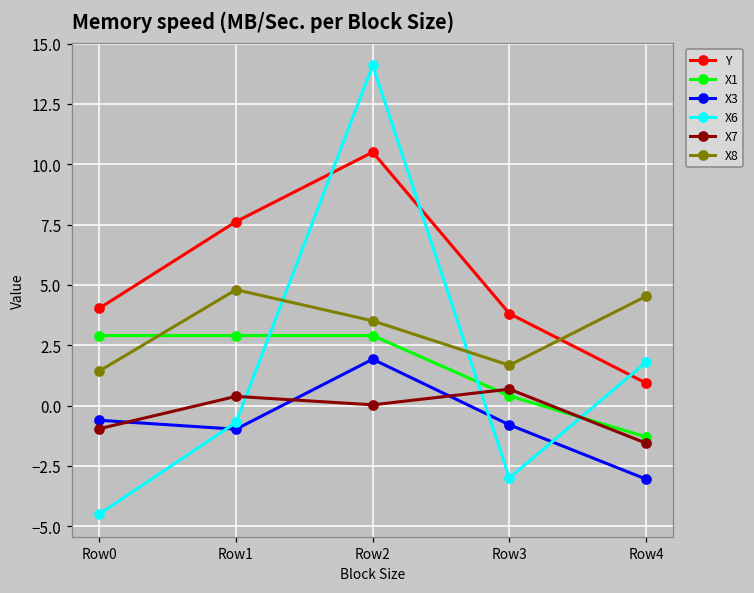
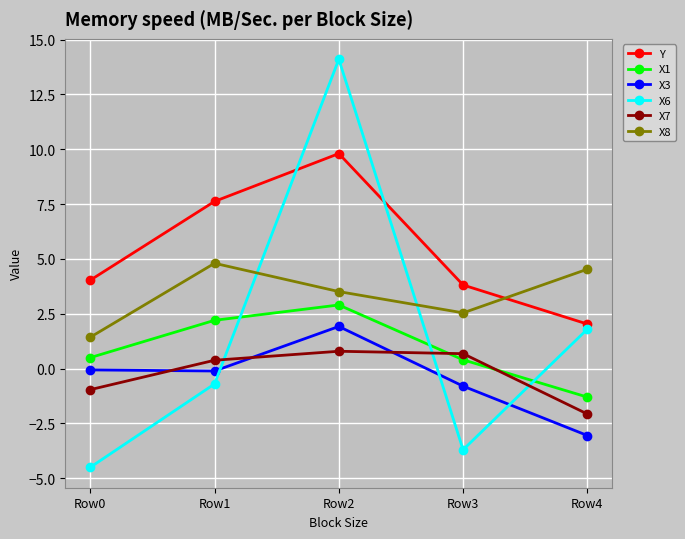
X1, Row0: 2.9 -> 0.5
X3, Row0: -0.6 -> -0.1
X1, Row1: 2.9 -> 2.2
X3, Row1: -1.0 -> -0.1
Y, Row2: 10.5 -> 9.8
X7, Row2: 0.0 -> 0.8
X6, Row3: -3.0 -> -3.7
X8, Row3: 1.7 -> 2.5
Y, Row4: 0.9 -> 2.0
X7, Row4: -1.6 -> -2.1
